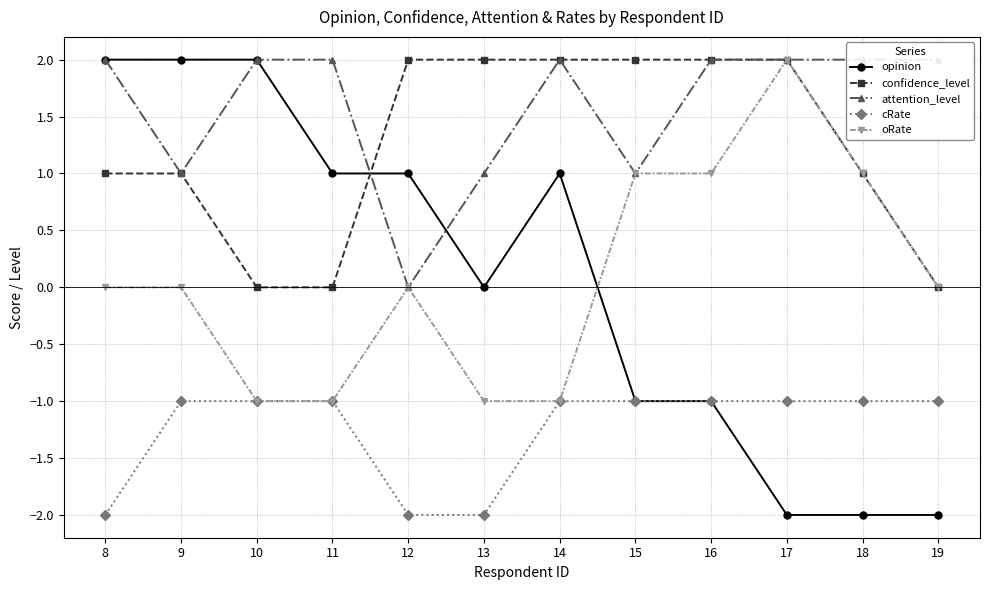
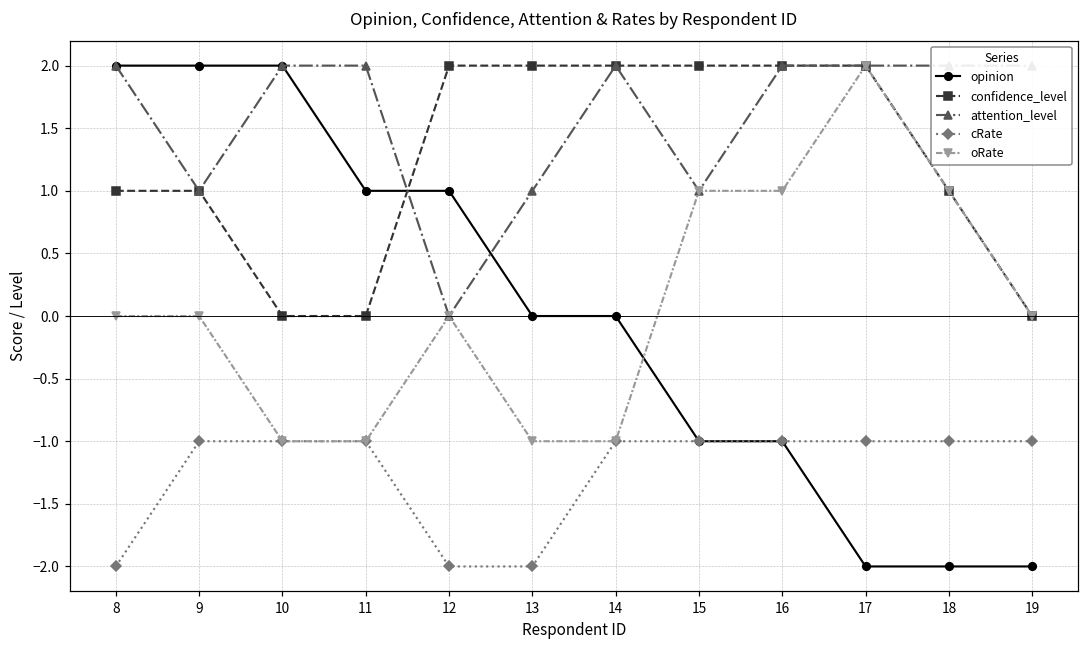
opinion, 14: 1 -> 0
